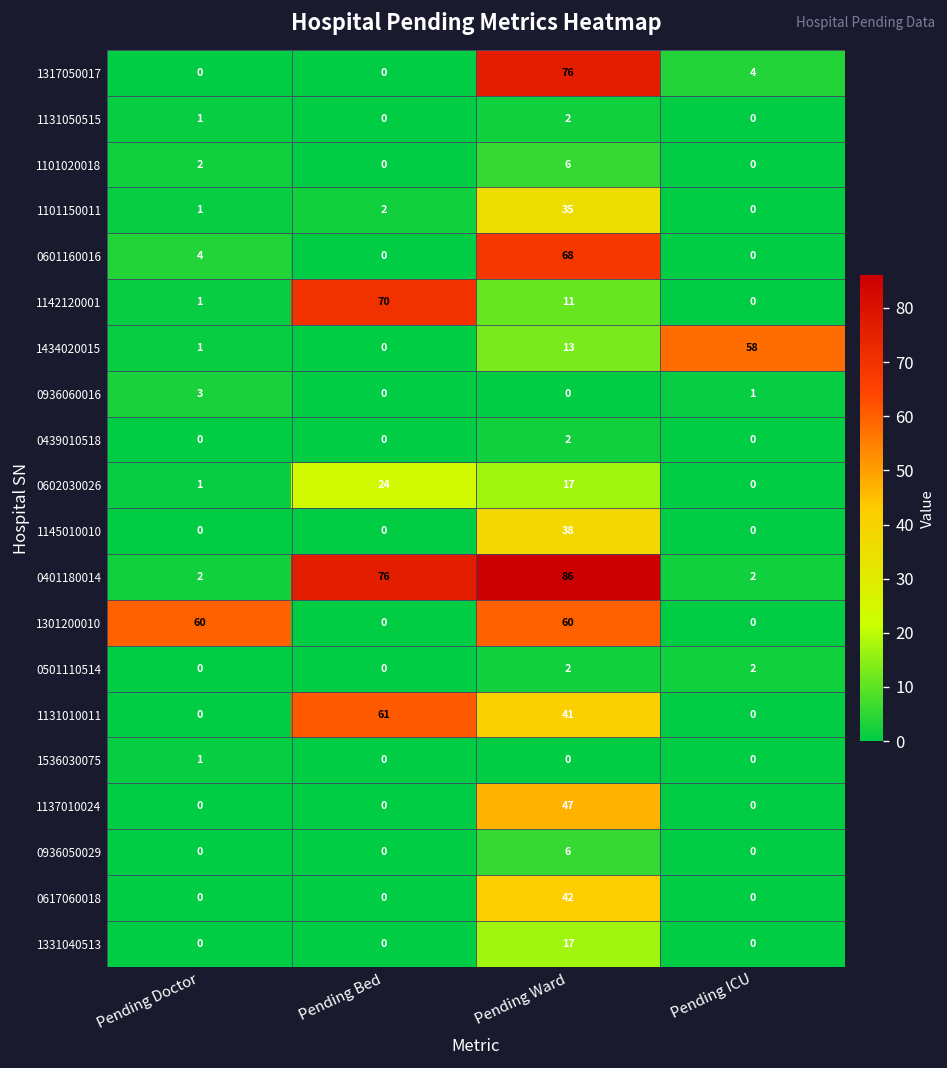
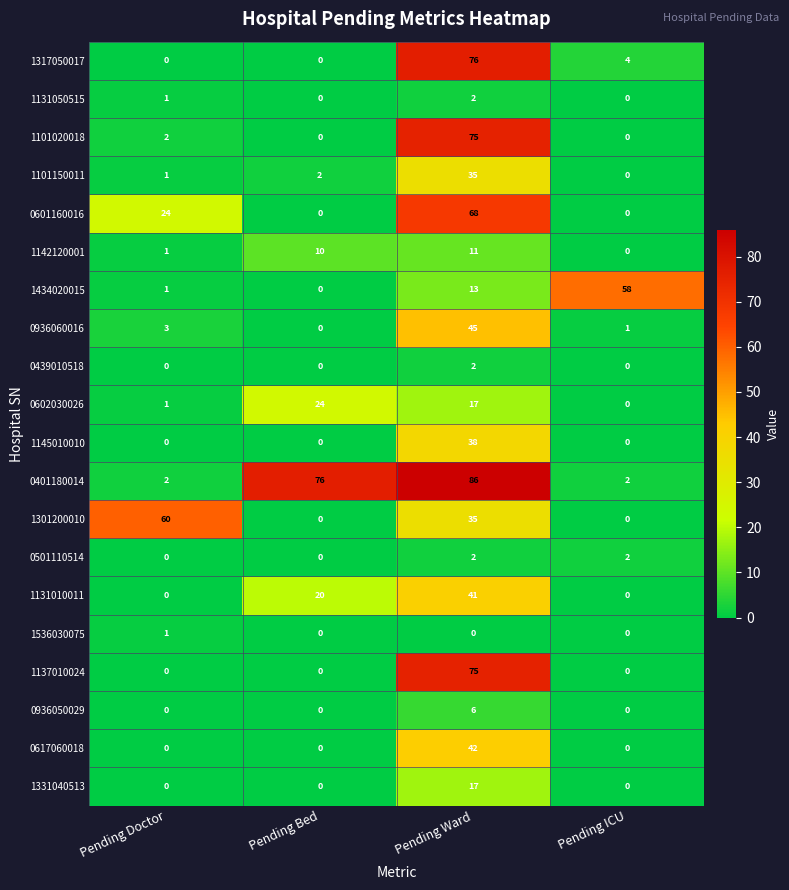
1101020018, Pending Ward: 6 -> 75
0601160016, Pending Doctor: 4 -> 24
1142120001, Pending Bed: 70 -> 10
0936060016, Pending Ward: 0 -> 45
1301200010, Pending Ward: 60 -> 35
1131010011, Pending Bed: 61 -> 20
1137010024, Pending Ward: 47 -> 75
